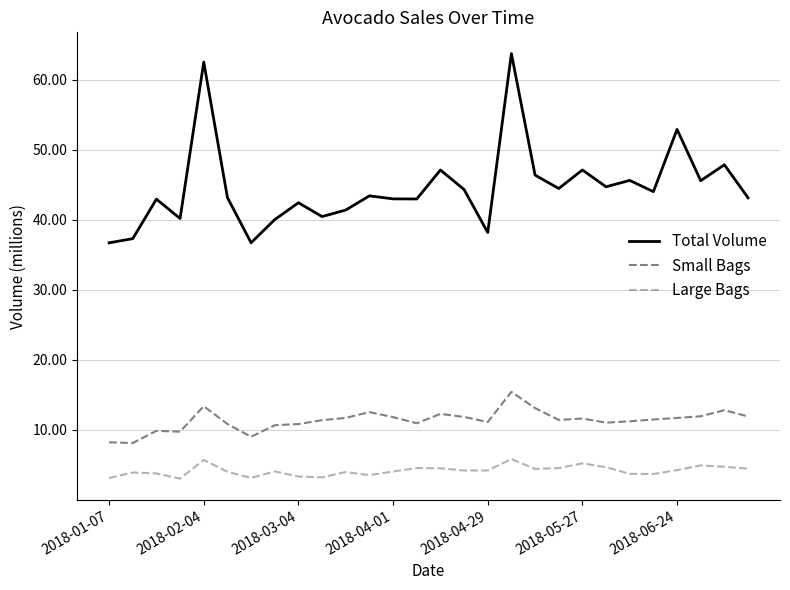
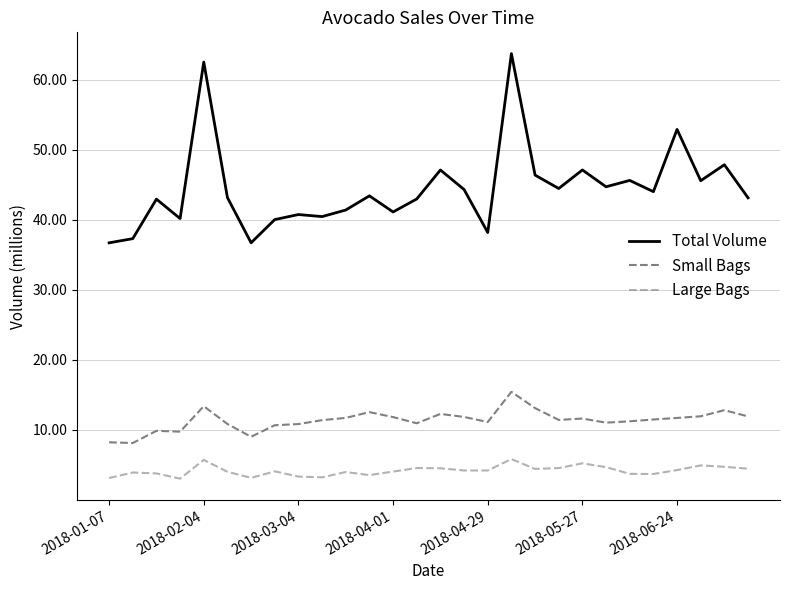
Total Volume, 2018-03-04: 42 -> 41
Total Volume, 2018-04-01: 43 -> 41
